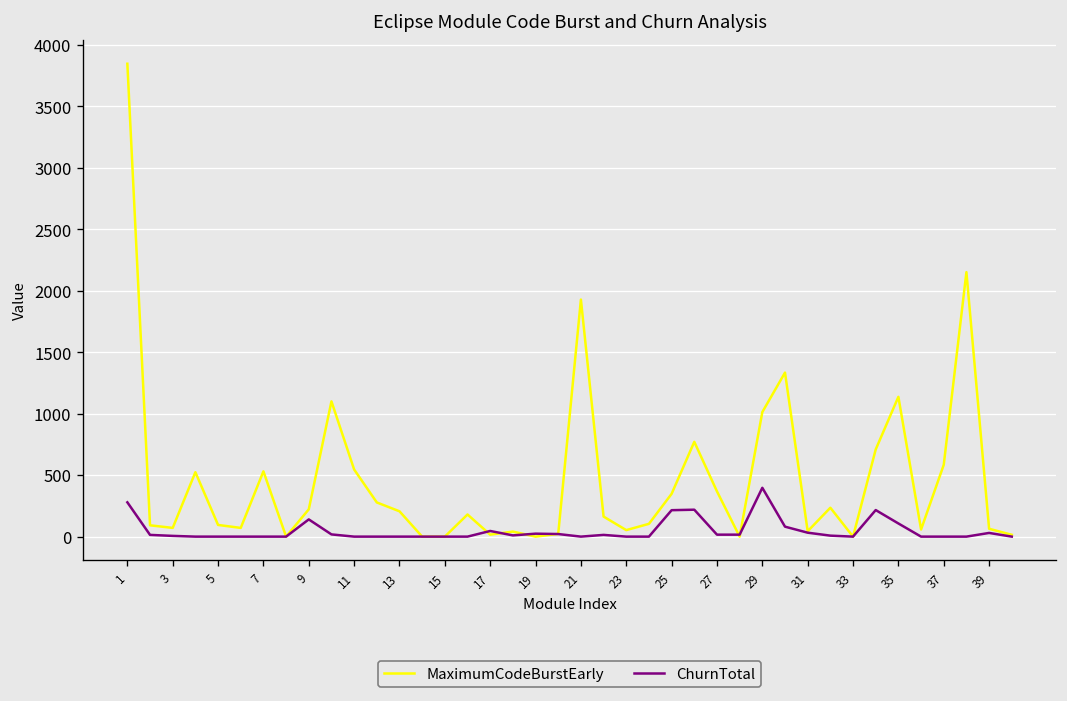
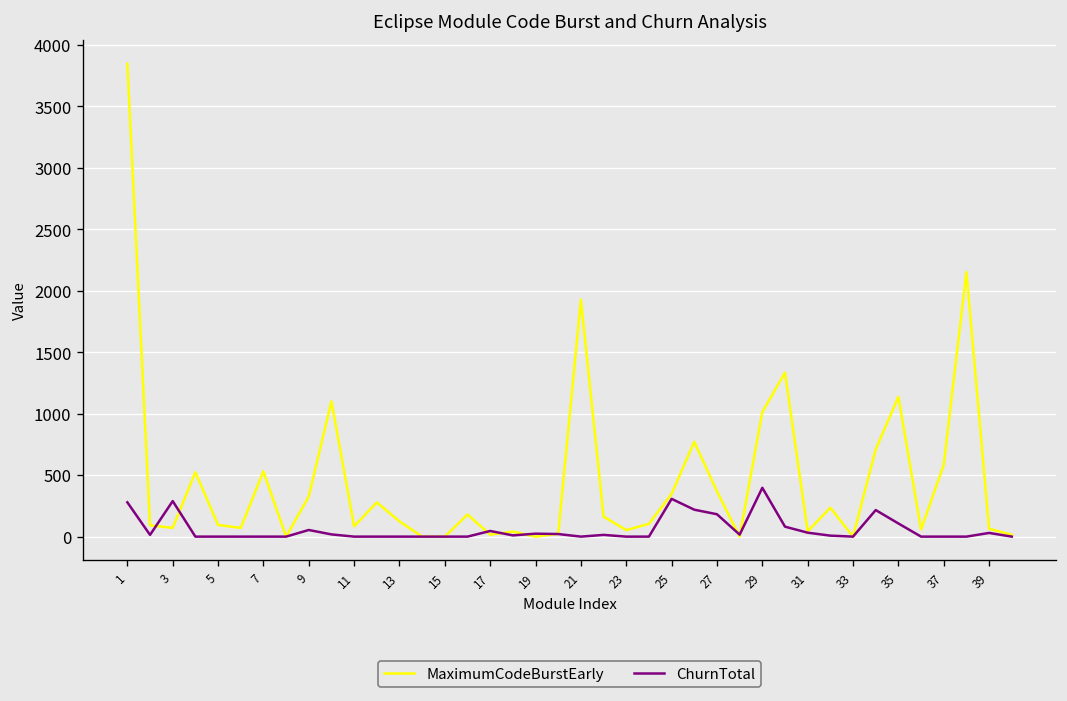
ChurnTotal, 3: 10 -> 290
MaximumCodeBurstEarly, 9: 220 -> 330
ChurnTotal, 9: 140 -> 50
MaximumCodeBurstEarly, 11: 550 -> 80
MaximumCodeBurstEarly, 13: 210 -> 120
ChurnTotal, 25: 220 -> 310
ChurnTotal, 27: 20 -> 180
